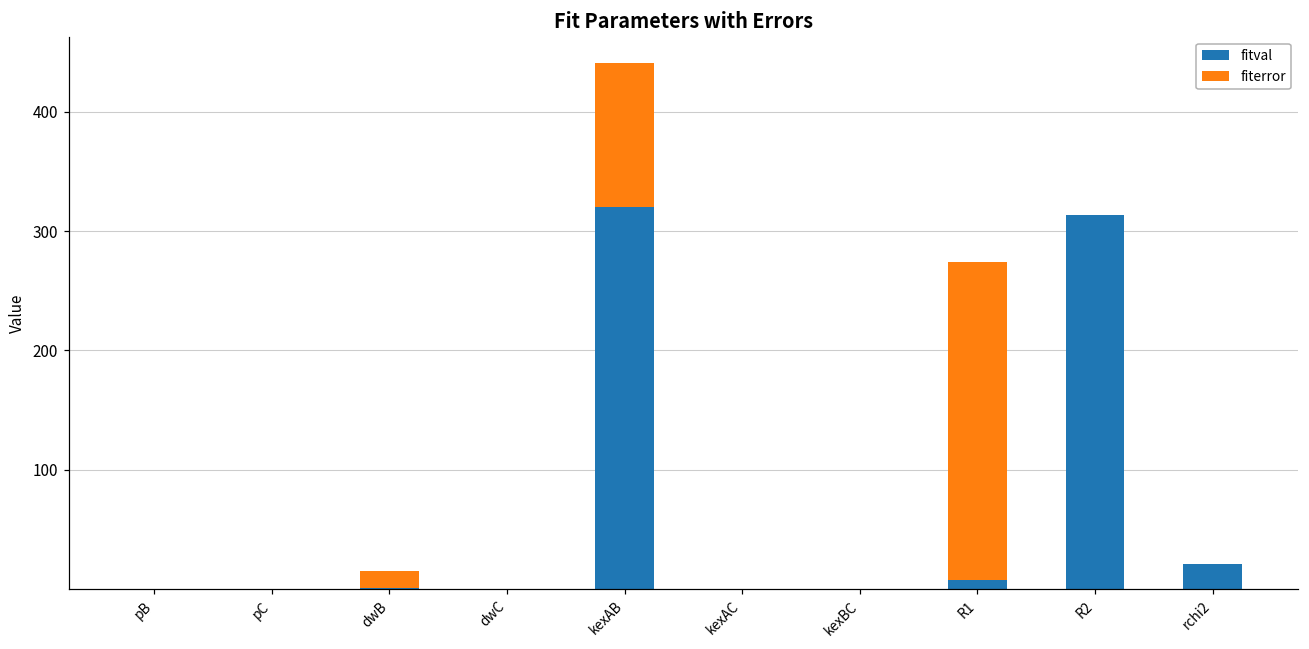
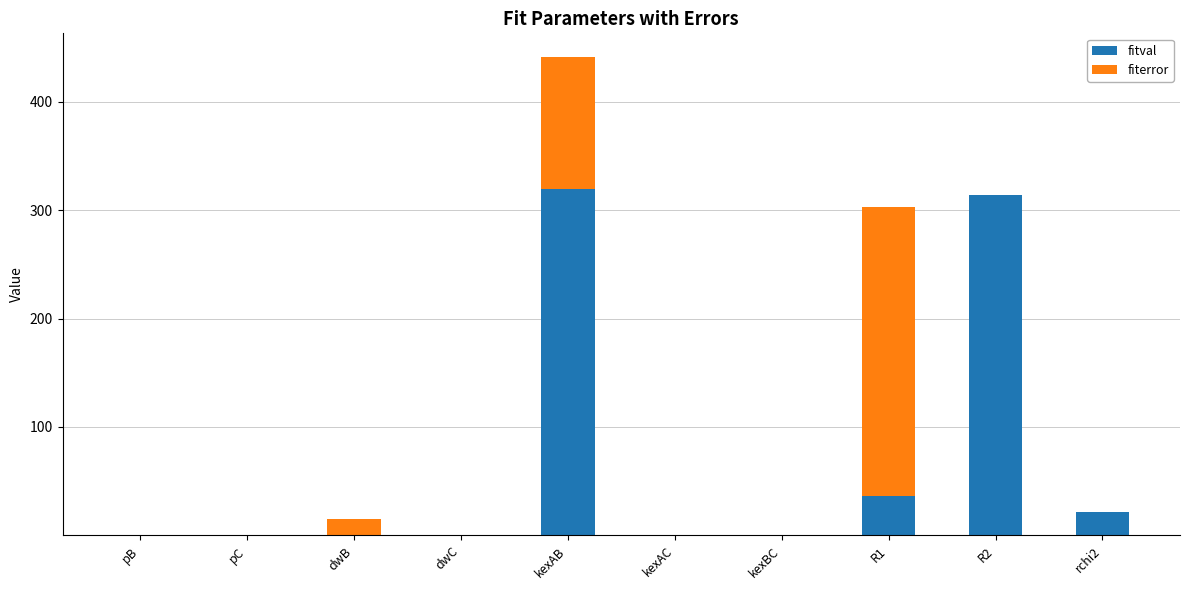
fitval, R1: 7 -> 36
